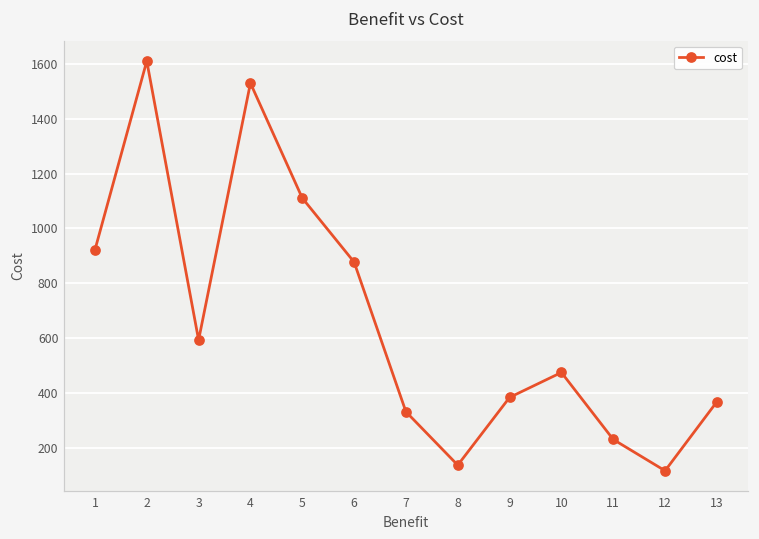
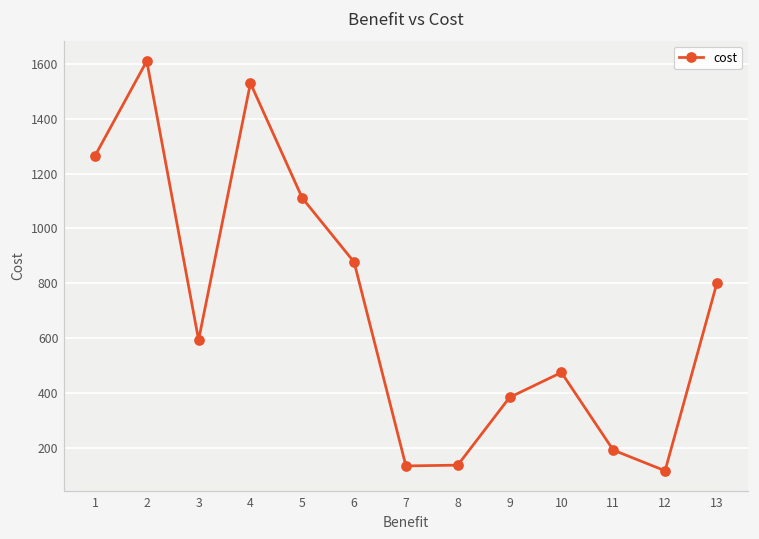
1: 920 -> 1260
7: 330 -> 130
11: 230 -> 190
13: 370 -> 800
